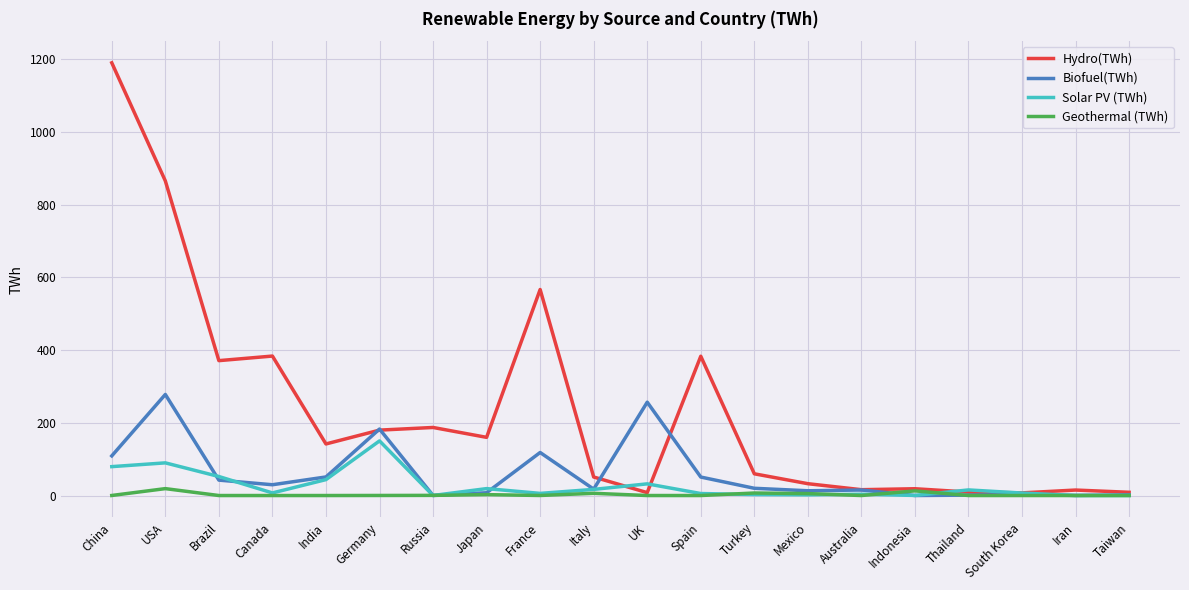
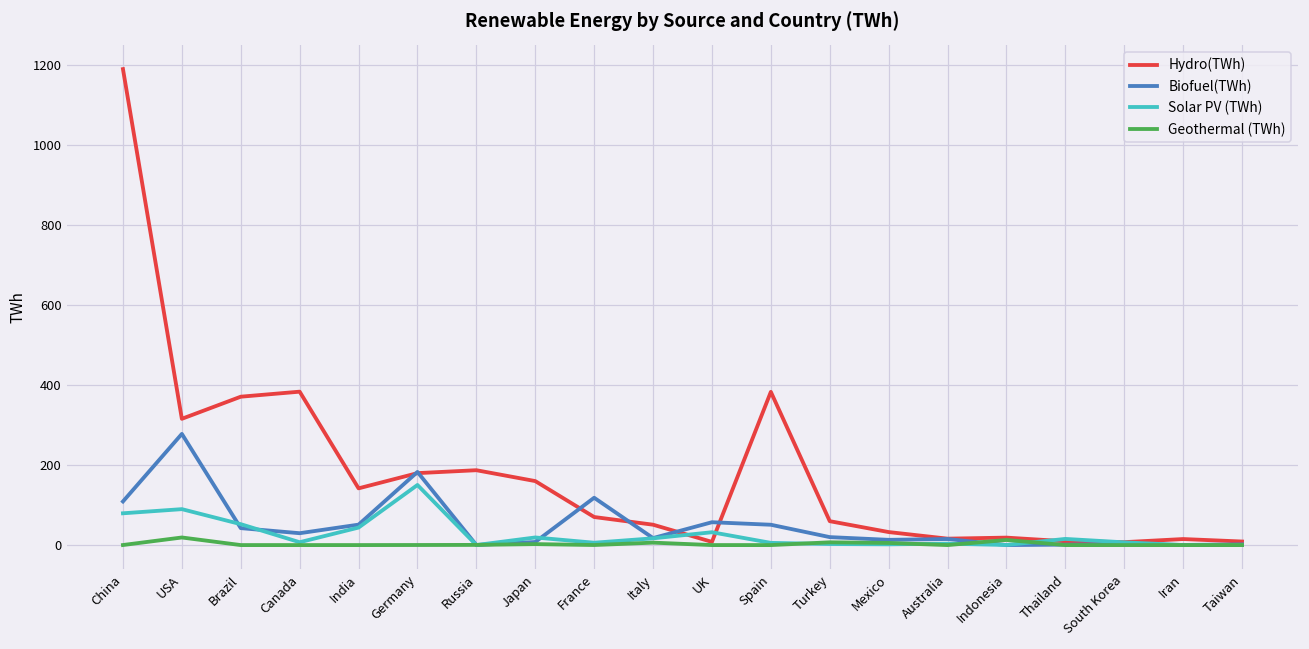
Hydro(TWh), USA: 870 -> 320
Hydro(TWh), France: 570 -> 70
Biofuel(TWh), UK: 260 -> 60
